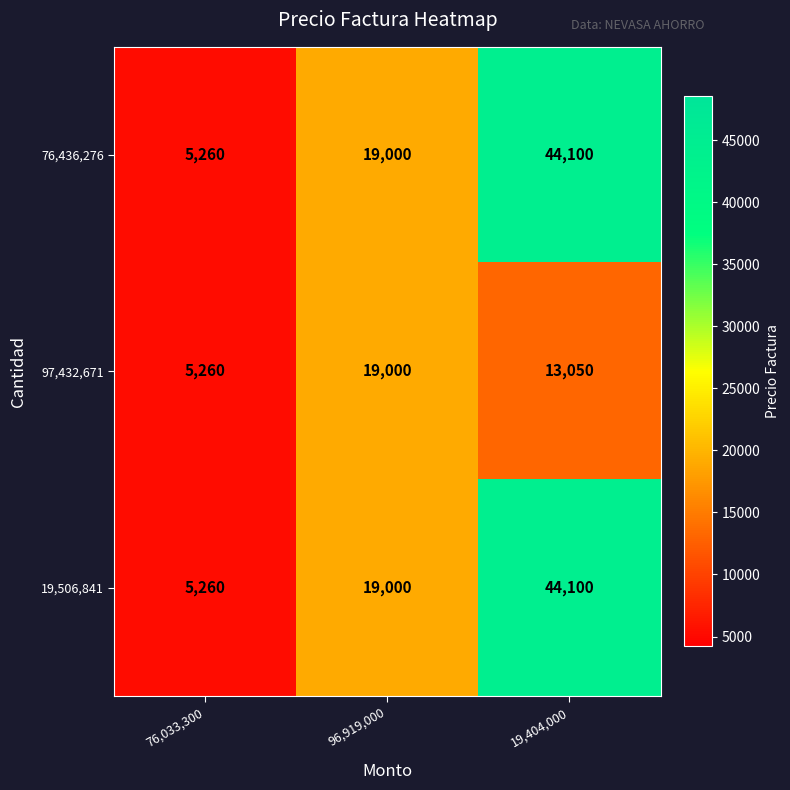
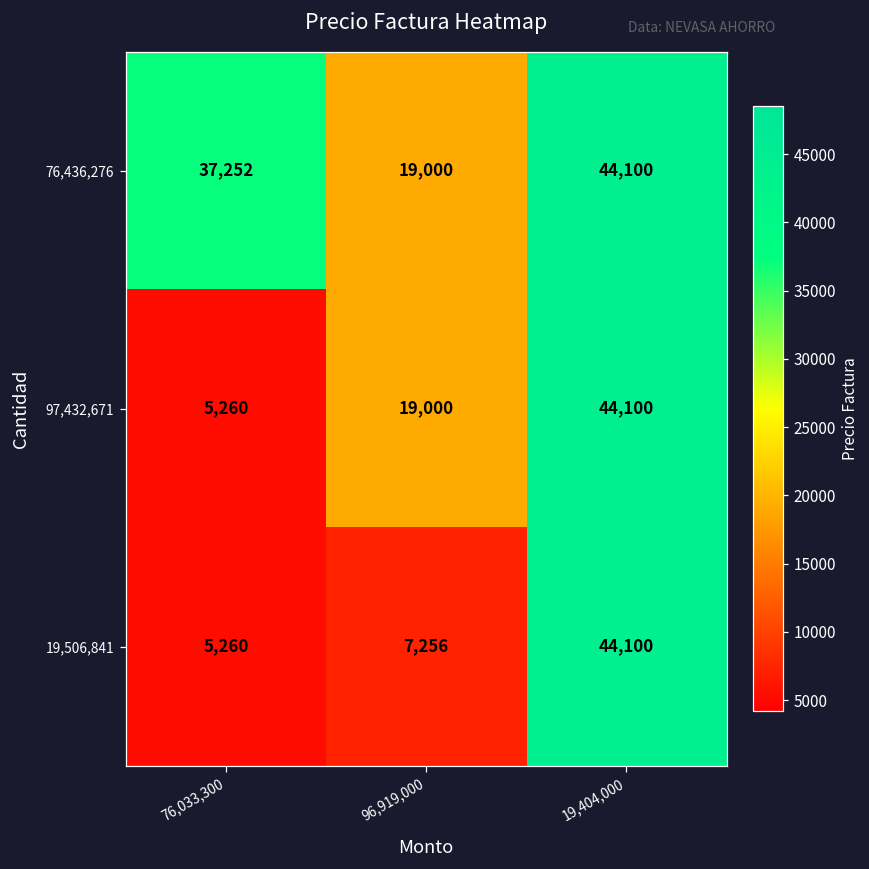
76,436,276, 76,033,300: 5,260 -> 37,252
97,432,671, 19,404,000: 13,050 -> 44,100
19,506,841, 96,919,000: 19,000 -> 7,256
